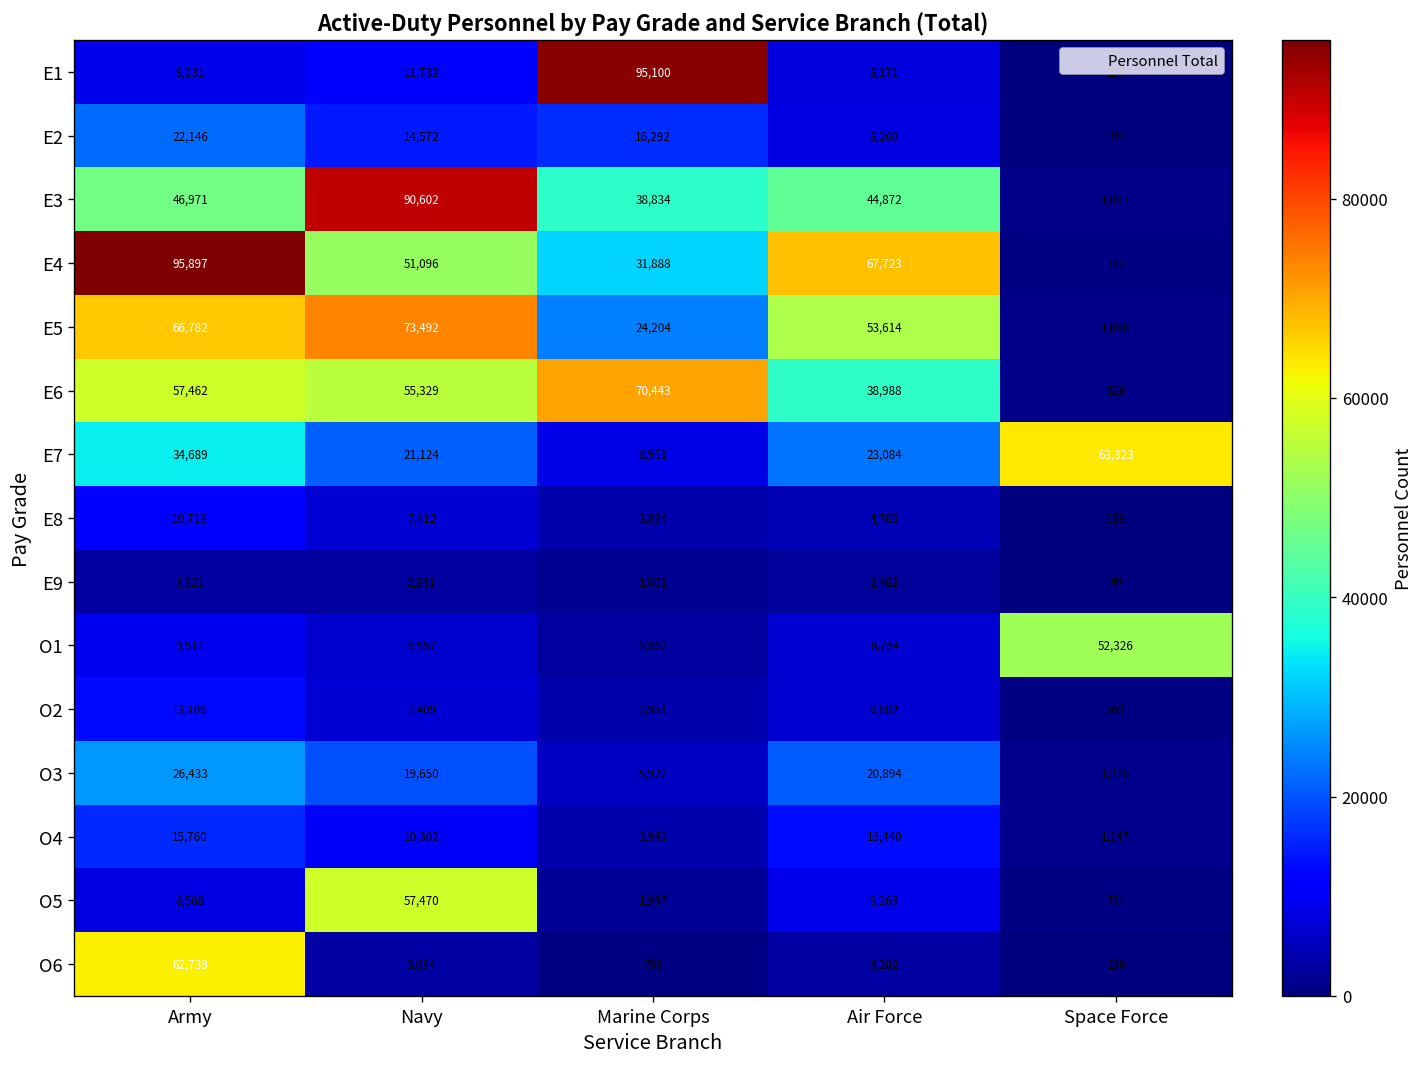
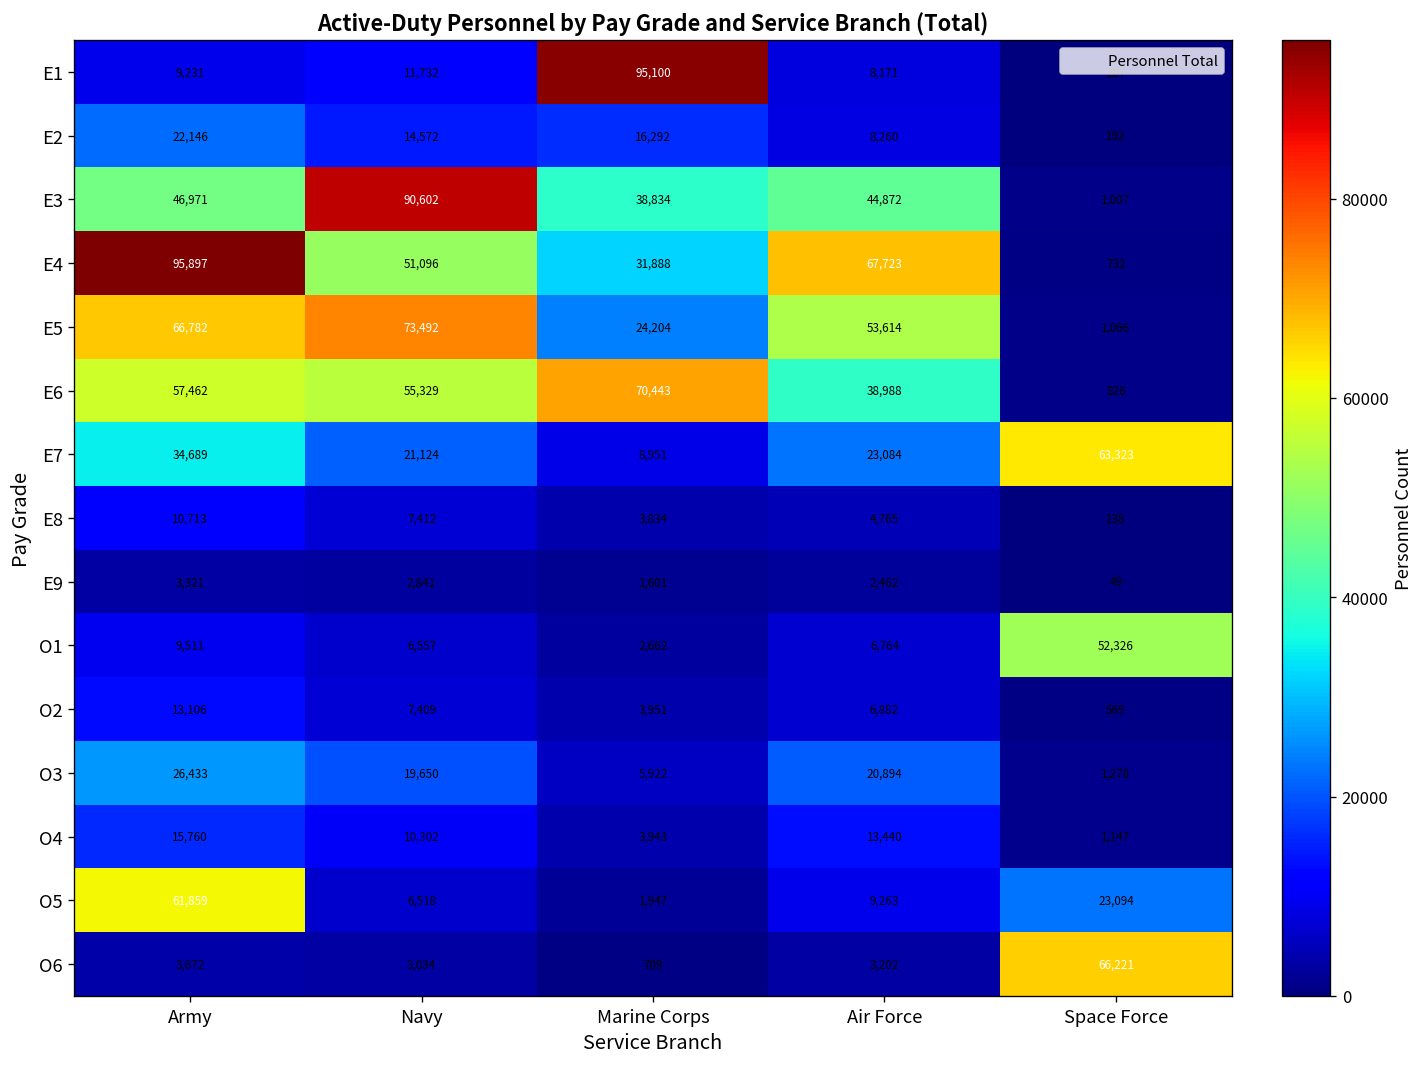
O5, Army: 8,508 -> 61,859
O5, Navy: 57,470 -> 6,518
O5, Space Force: 744 -> 23,094
O6, Army: 62,739 -> 3,672
O6, Space Force: 236 -> 66,221
